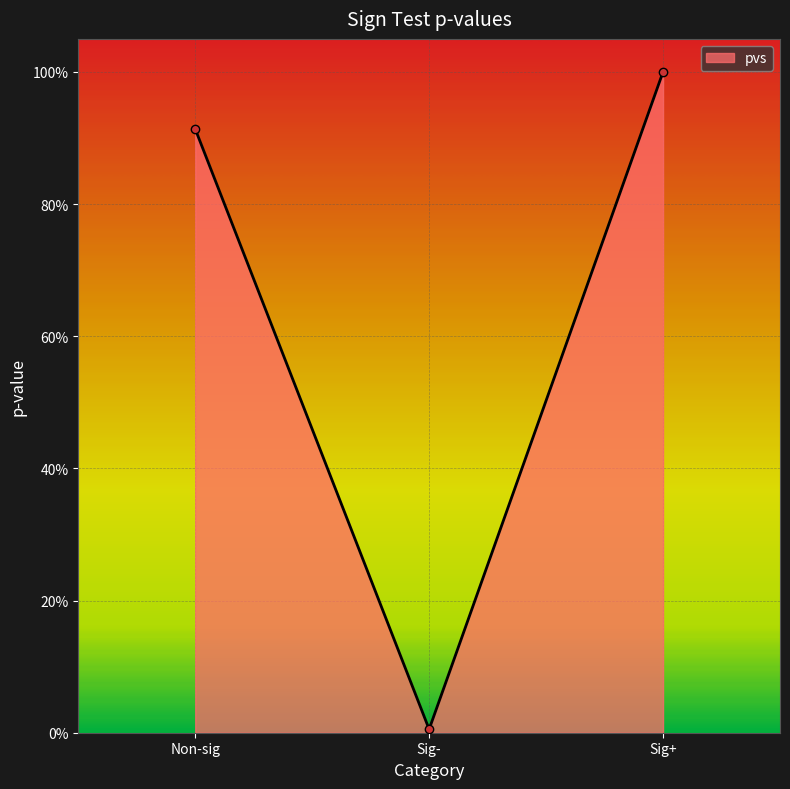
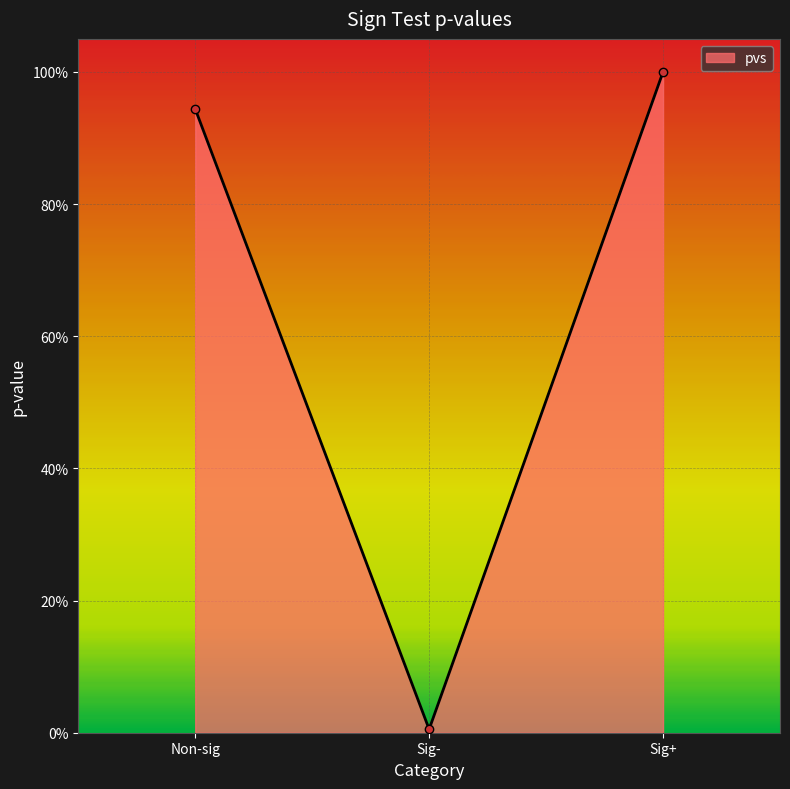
Non-sig: 91% -> 94%
